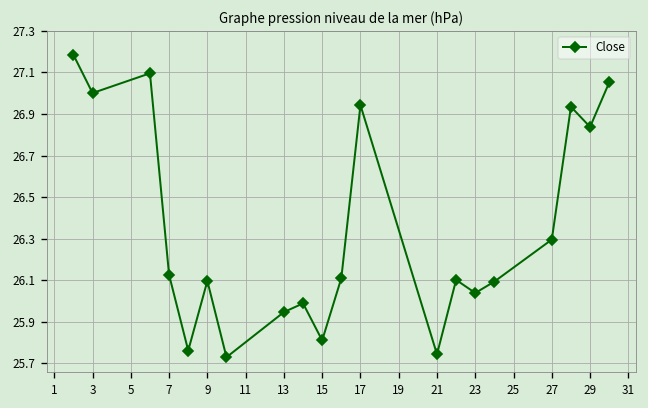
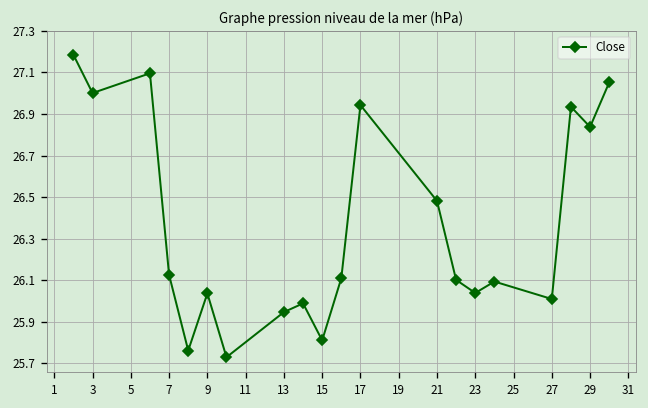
9: 26.10 -> 26.04
21: 25.74 -> 26.48
27: 26.30 -> 26.01
